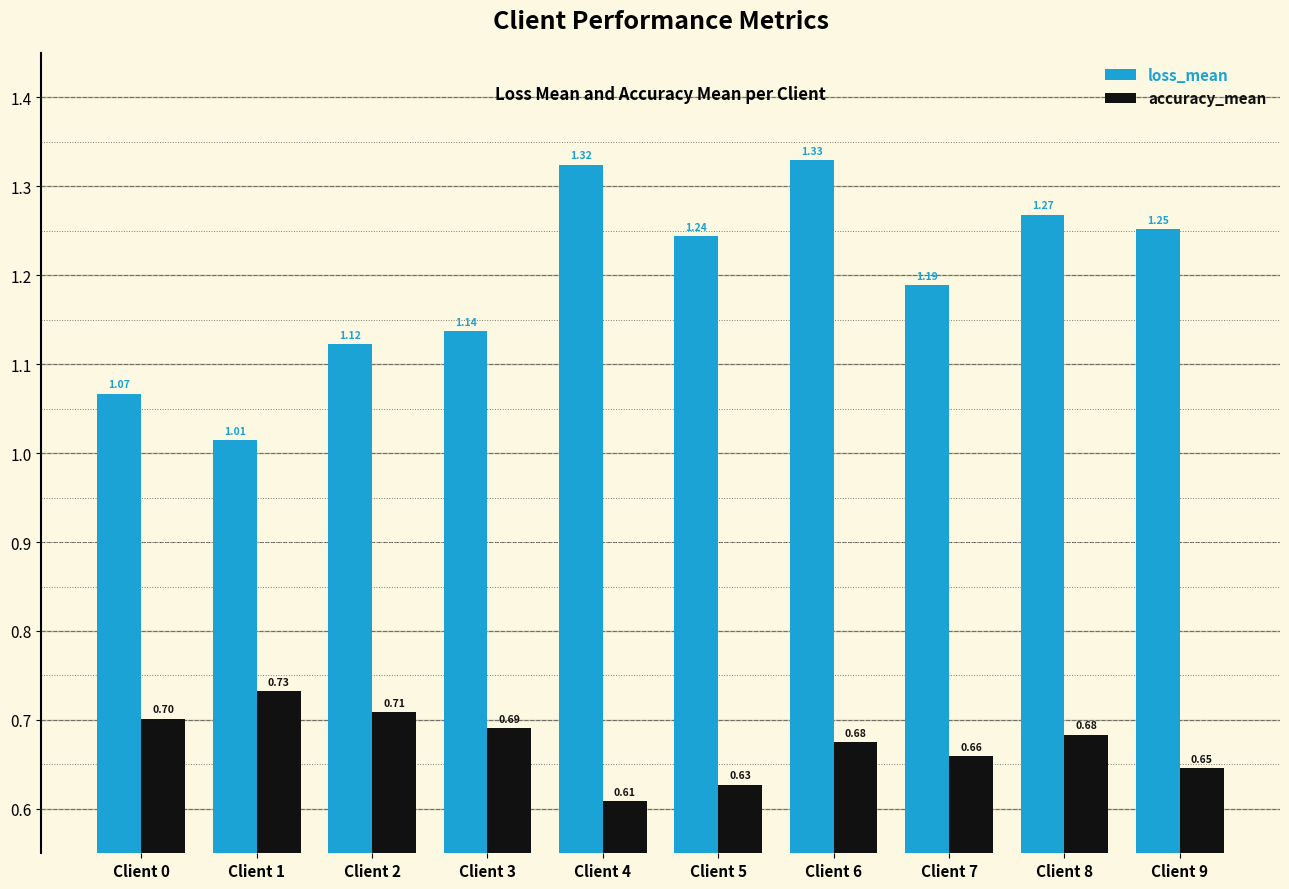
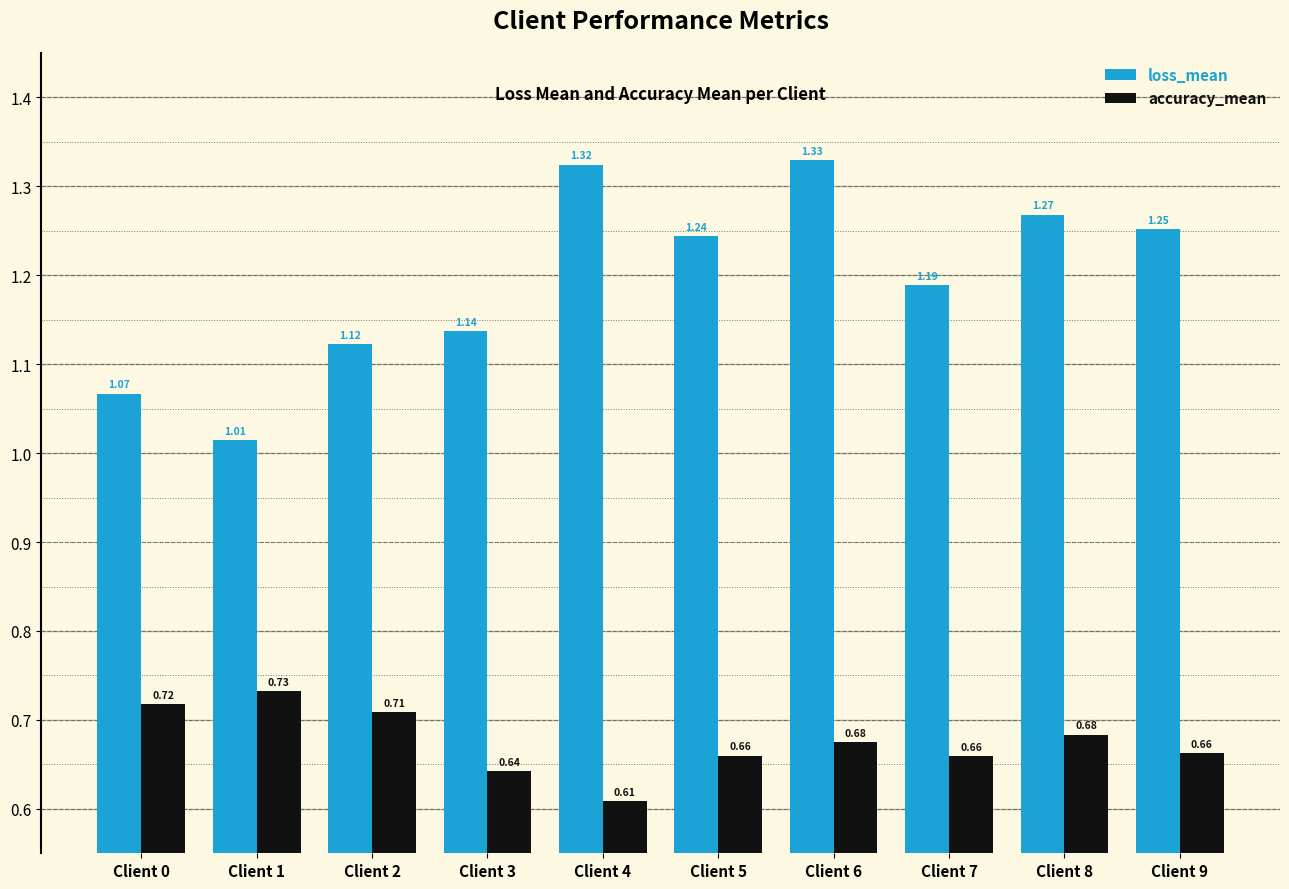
accuracy_mean, Client 0: 0.70 -> 0.72
accuracy_mean, Client 3: 0.69 -> 0.64
accuracy_mean, Client 5: 0.63 -> 0.66
accuracy_mean, Client 9: 0.65 -> 0.66
